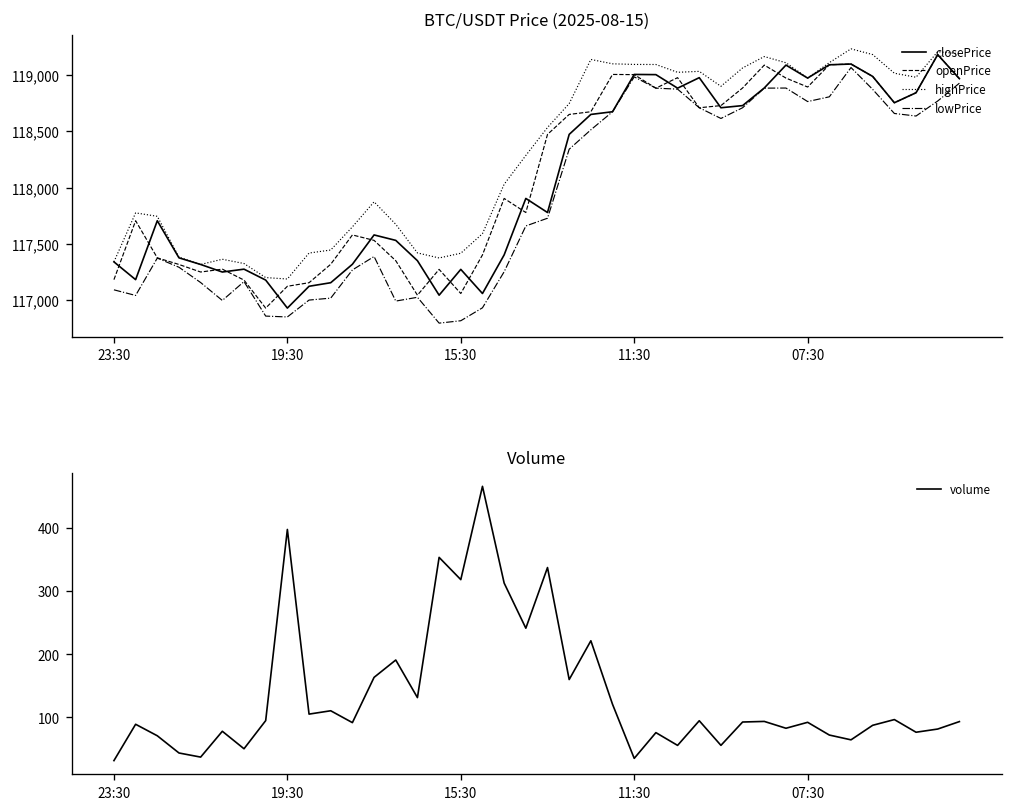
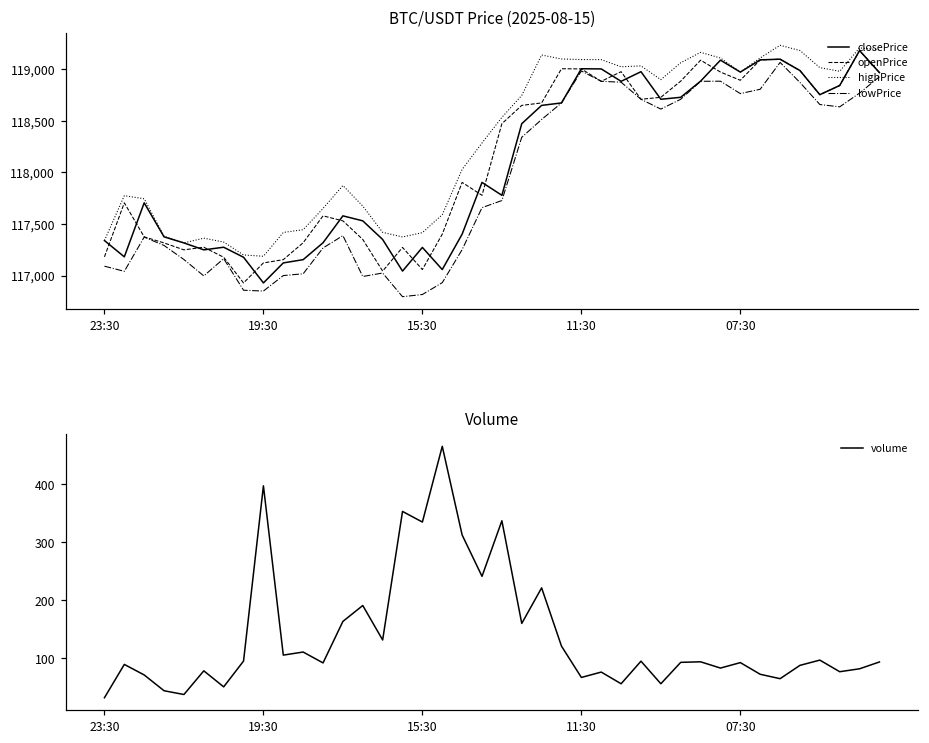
Volume, 15:30: 320 -> 330
Volume, 11:30: 40 -> 70
